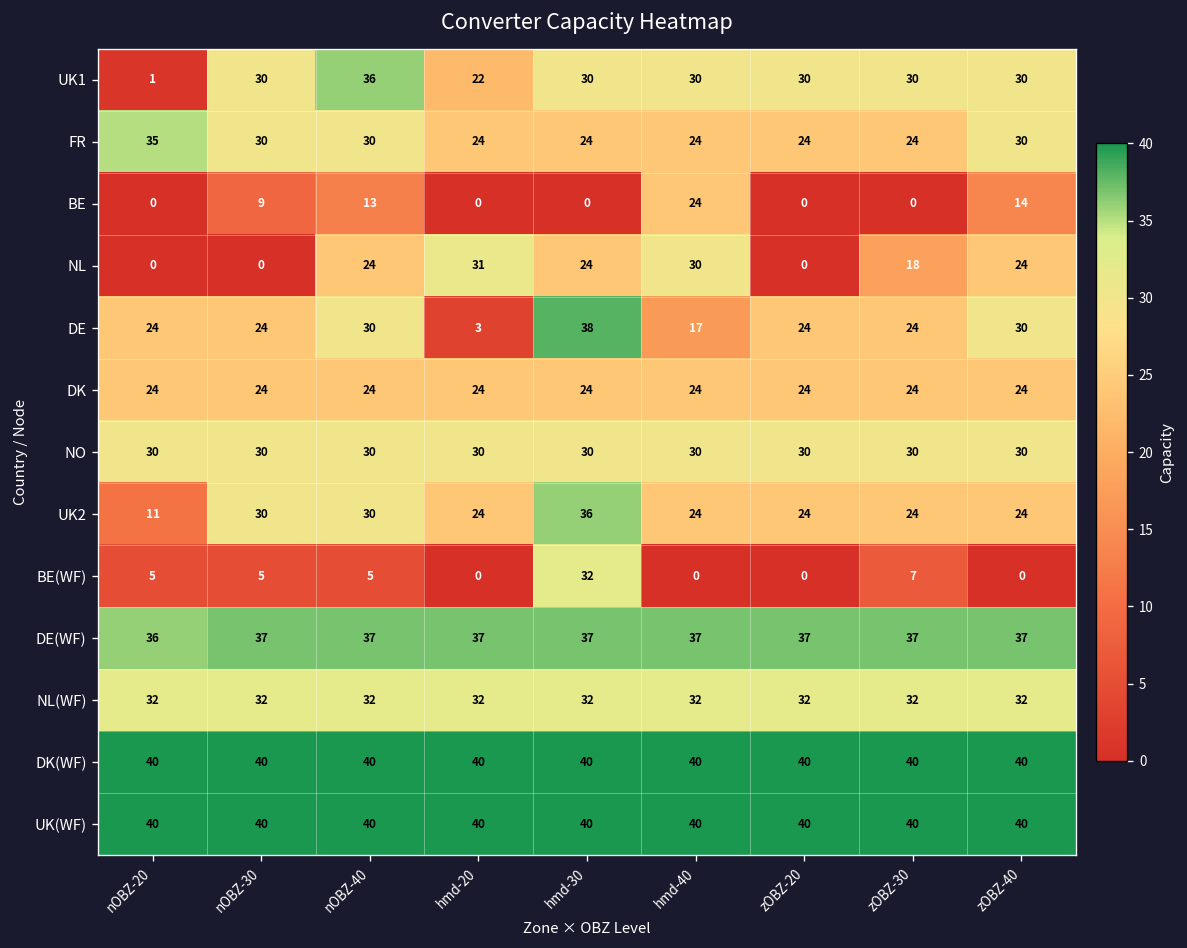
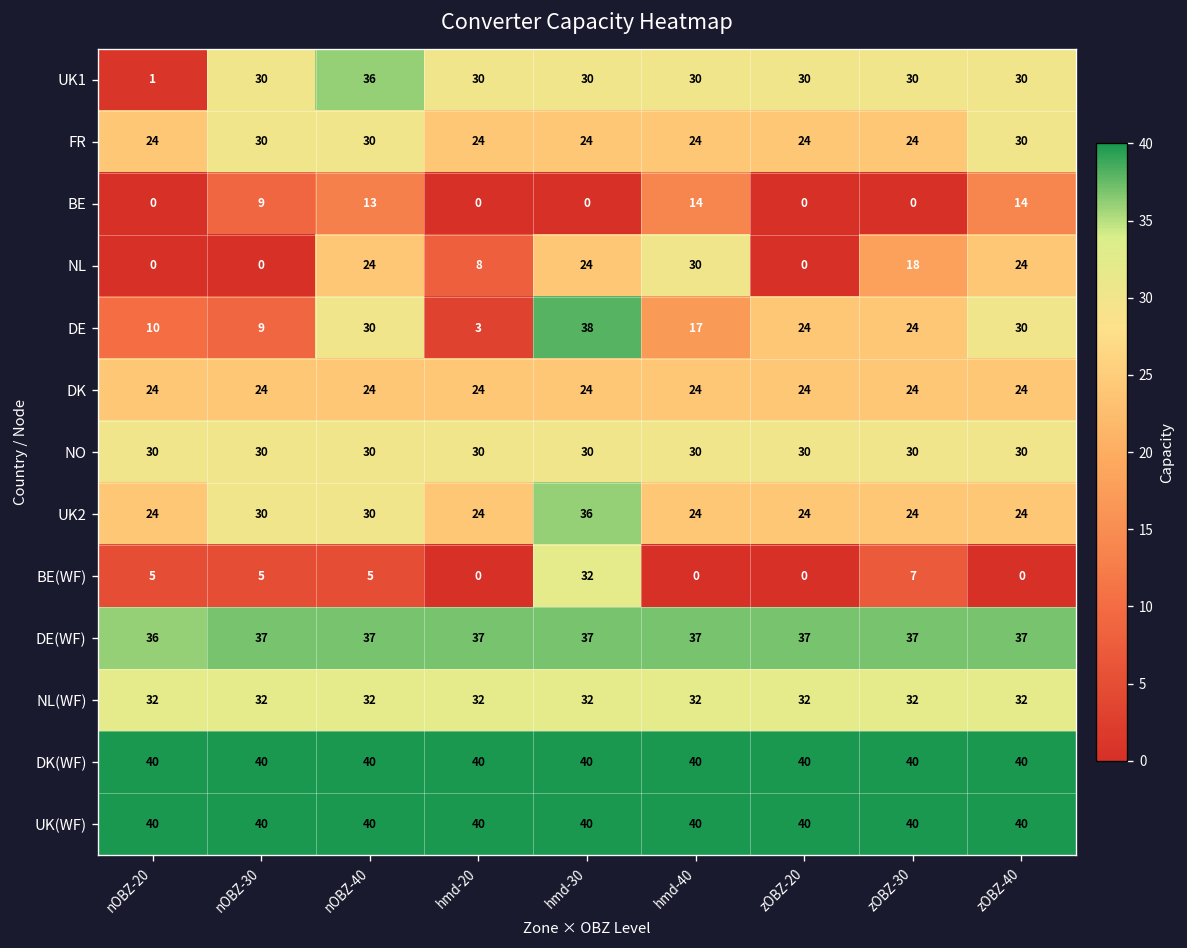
UK1, hmd-20: 22 -> 30
FR, nOBZ-20: 35 -> 24
BE, hmd-40: 24 -> 14
NL, hmd-20: 31 -> 8
DE, nOBZ-20: 24 -> 10
DE, nOBZ-30: 24 -> 9
UK2, nOBZ-20: 11 -> 24
